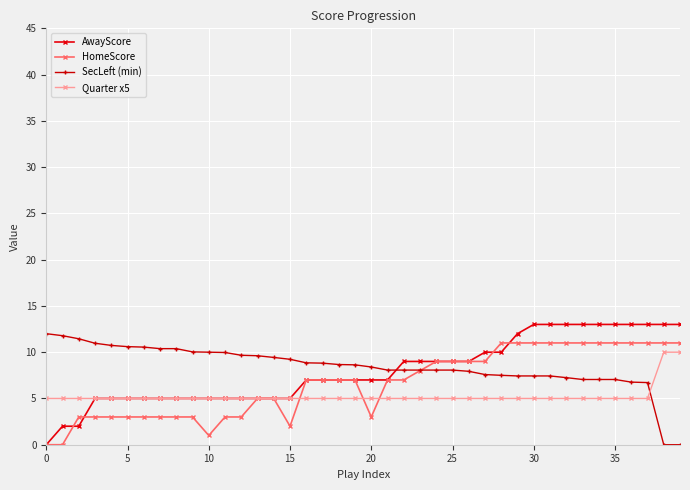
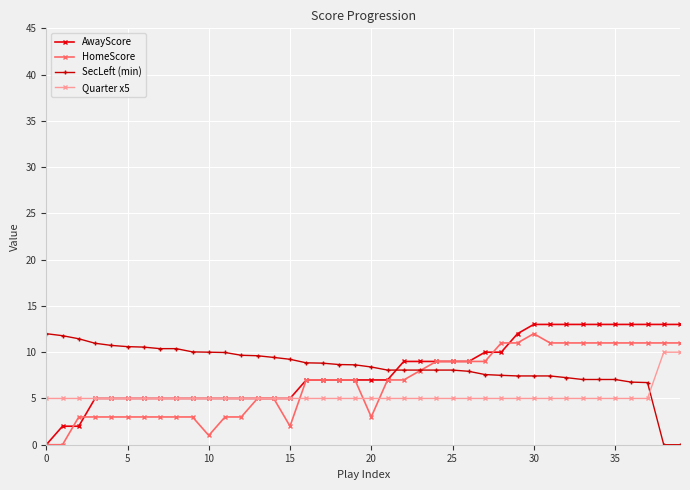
HomeScore, 30: 11 -> 12
